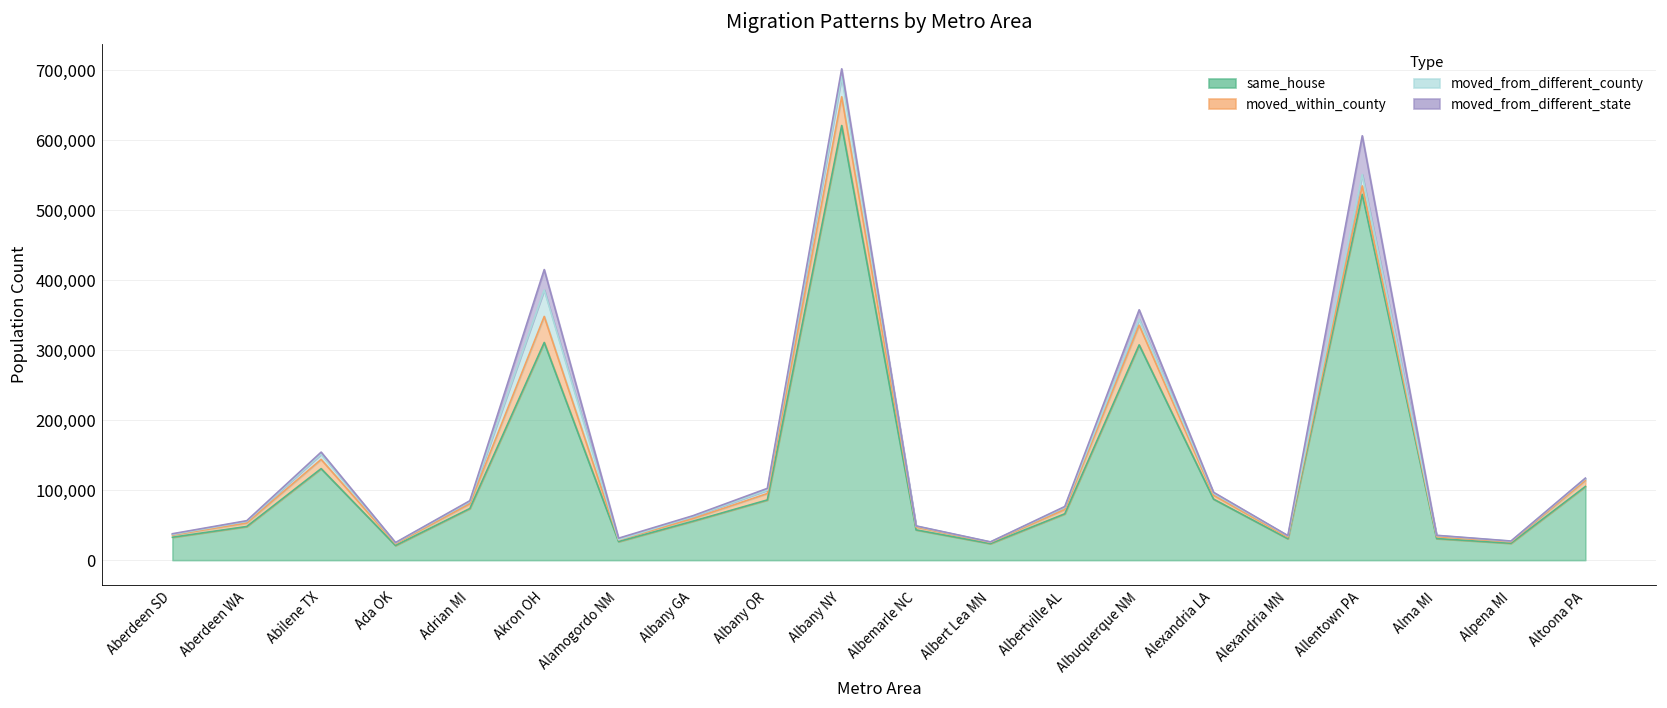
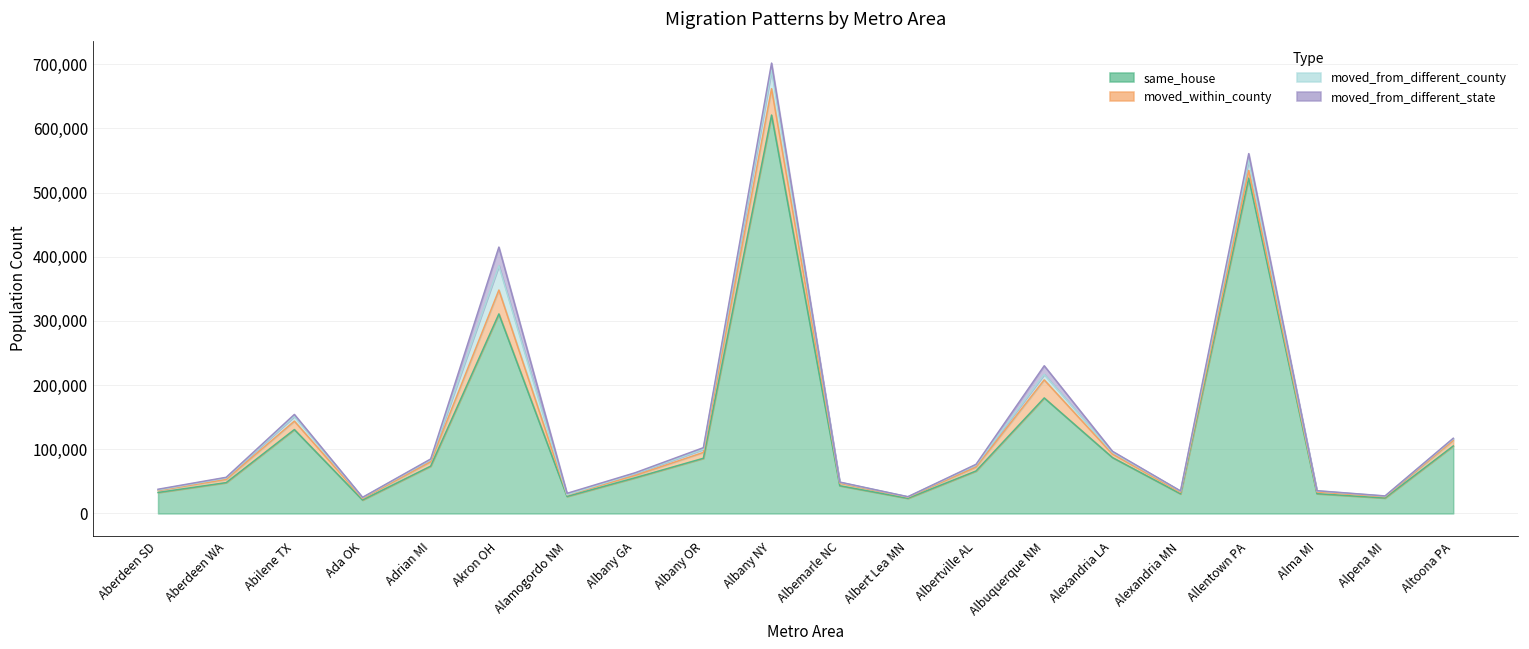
same_house, Albuquerque NM: 310,000 -> 180,000
moved_from_different_state, Allentown PA: 60,000 -> 10,000
